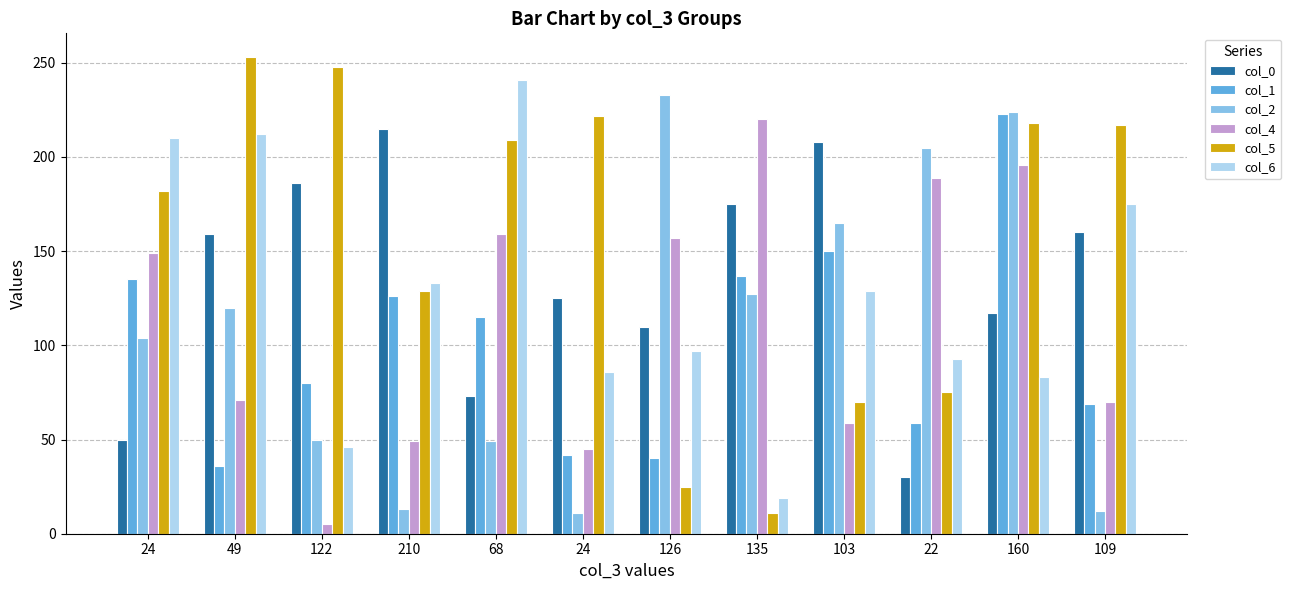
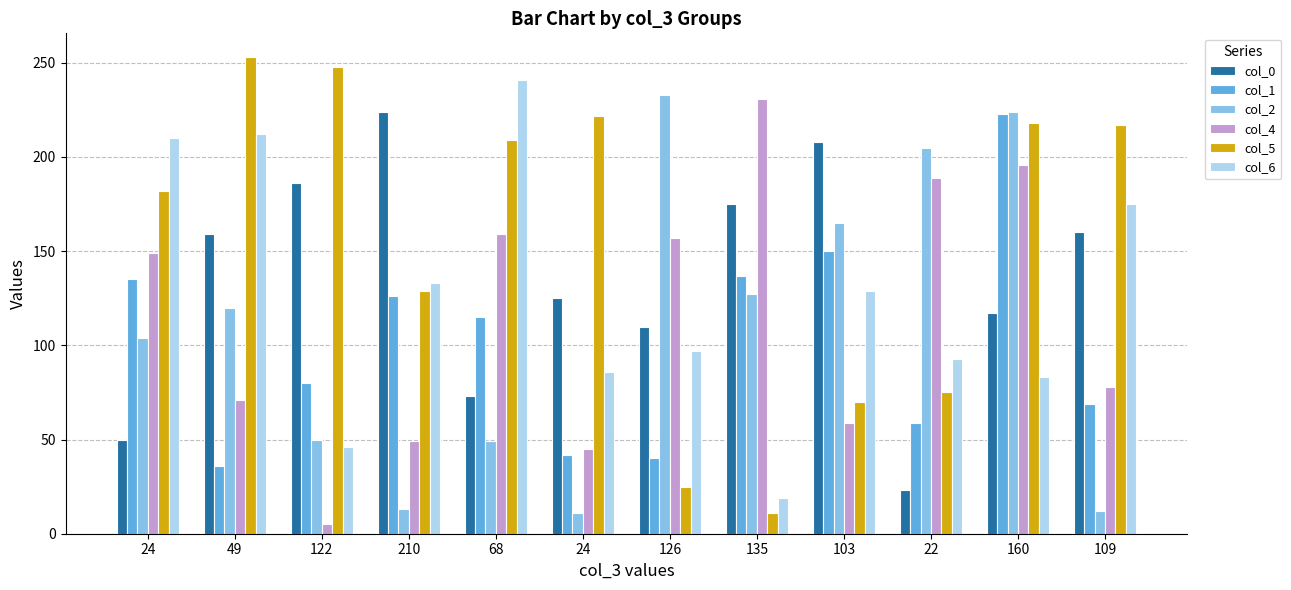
col_0, 210: 215 -> 224
col_4, 135: 220 -> 231
col_0, 22: 30 -> 23
col_4, 109: 70 -> 78
